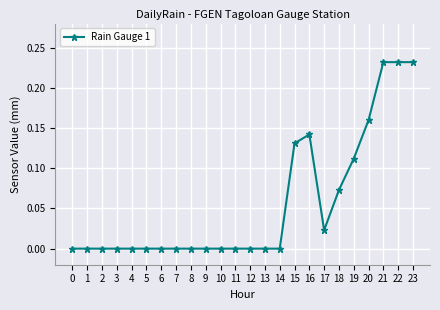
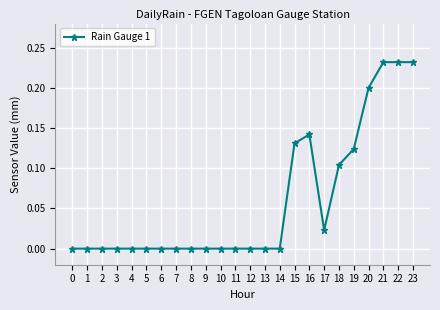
18: 0.07 -> 0.10
19: 0.11 -> 0.12
20: 0.16 -> 0.20
